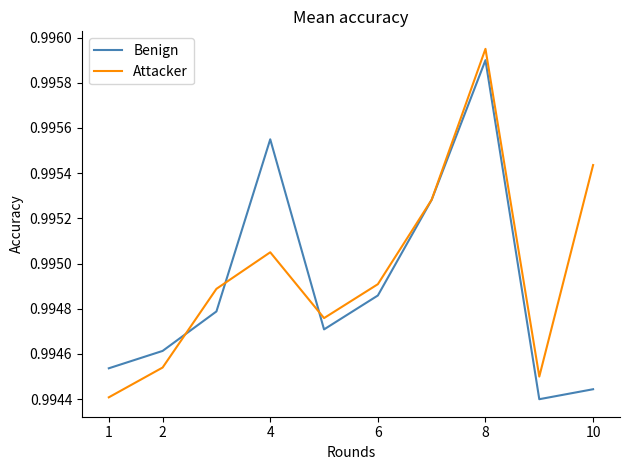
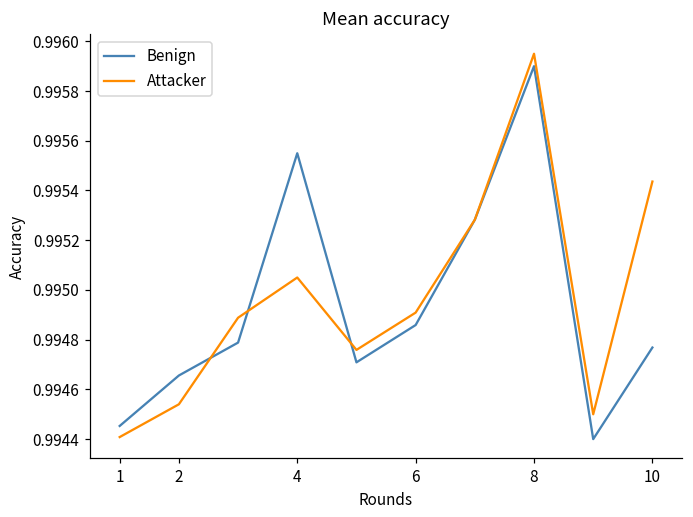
Benign, 1: 0.99454 -> 0.99445
Benign, 2: 0.99461 -> 0.99466
Benign, 10: 0.99444 -> 0.99477
